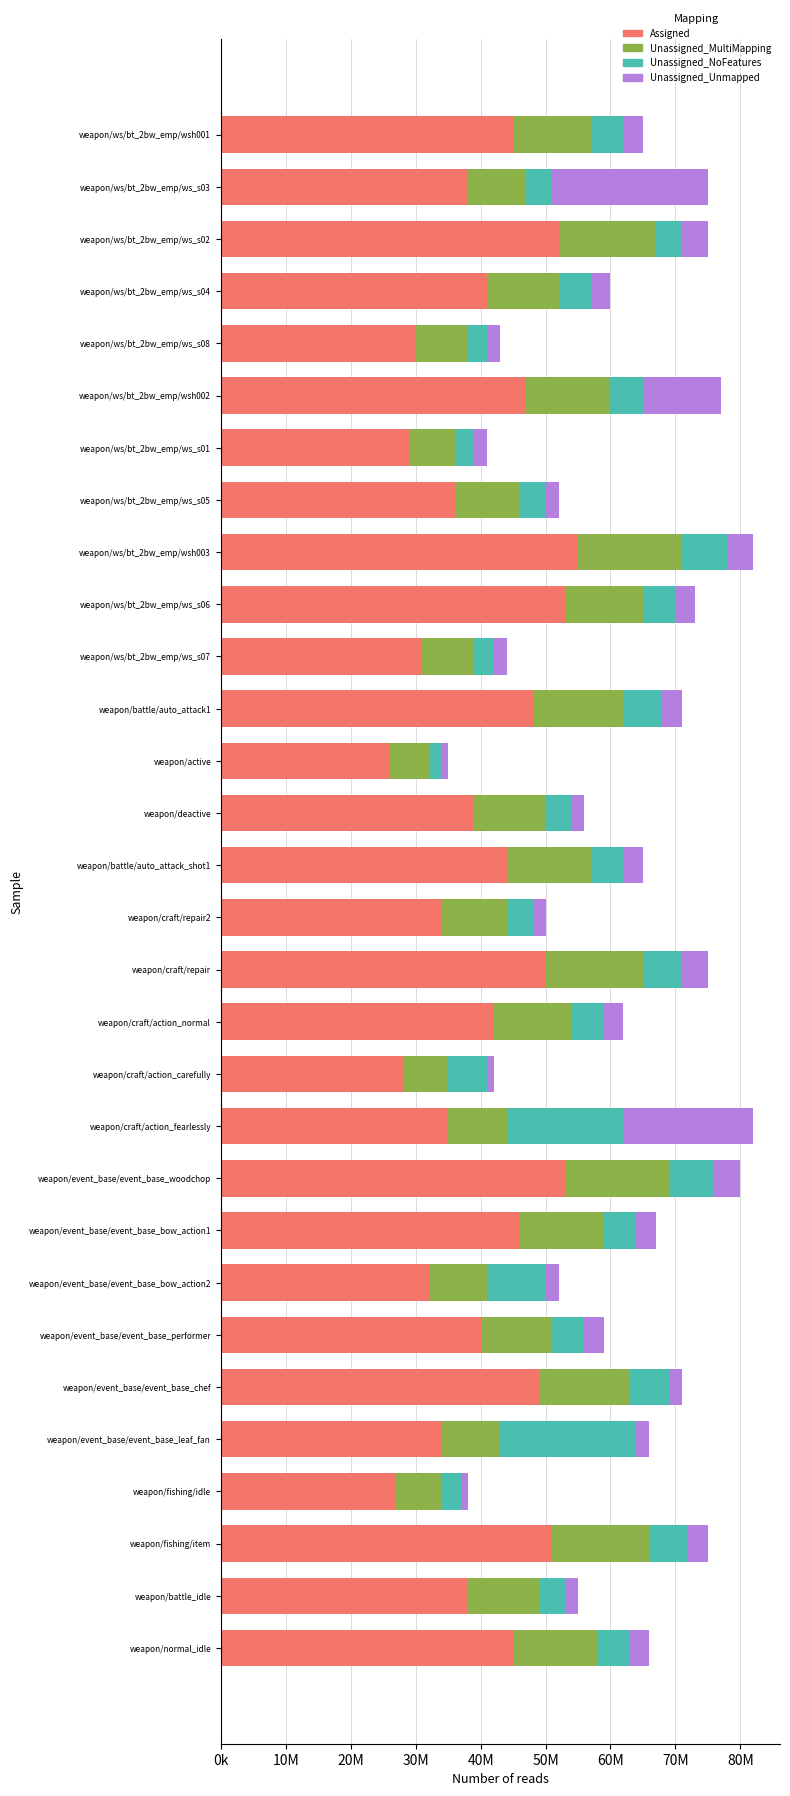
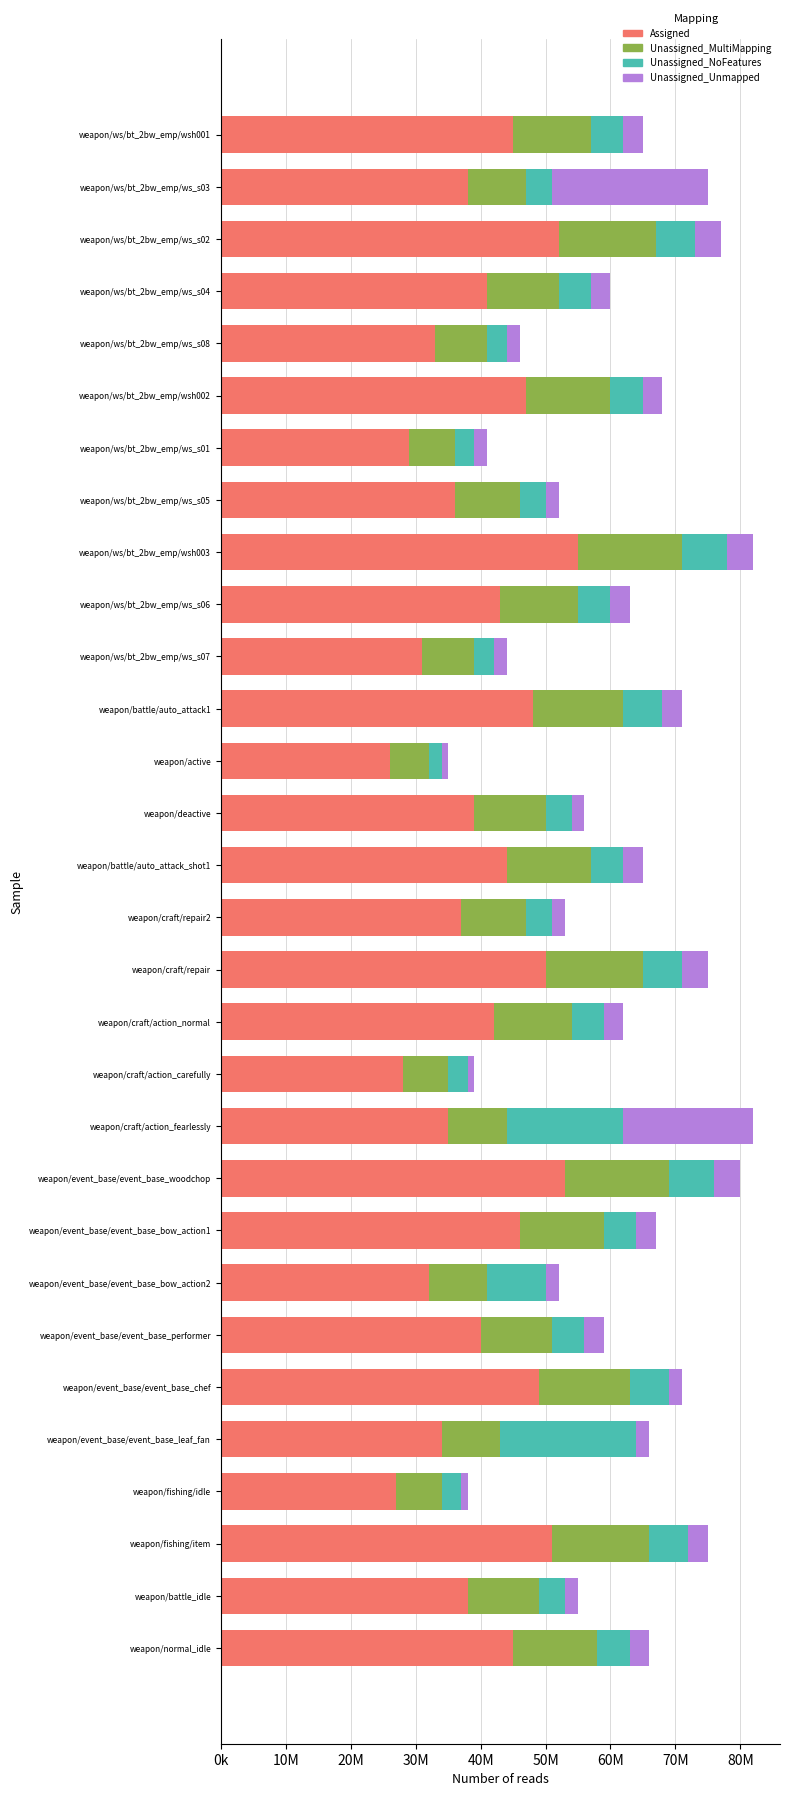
Unassigned_NoFeatures, weapon/ws/bt_2bw_emp/ws_s02: 4000000 -> 6000000
Assigned, weapon/ws/bt_2bw_emp/ws_s08: 30000000 -> 33000000
Unassigned_Unmapped, weapon/ws/bt_2bw_emp/wsh002: 12000000 -> 3000000
Assigned, weapon/ws/bt_2bw_emp/ws_s06: 53000000 -> 43000000
Assigned, weapon/craft/repair2: 34000000 -> 37000000
Unassigned_NoFeatures, weapon/craft/action_carefully: 6000000 -> 3000000
